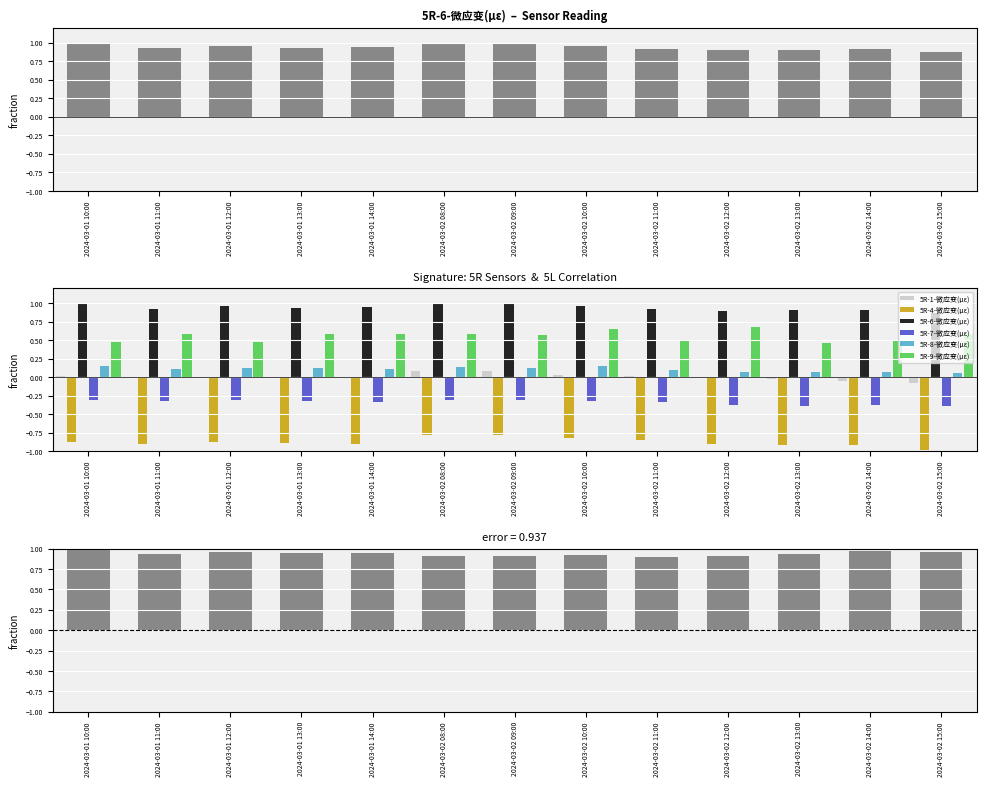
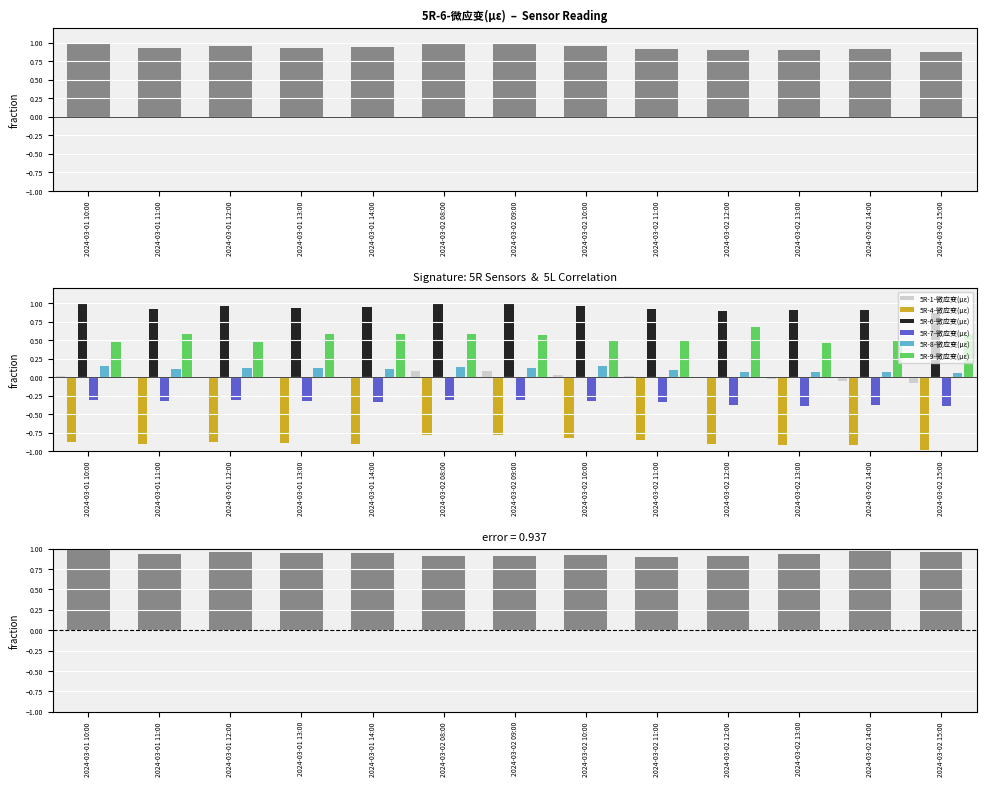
Signature: 5R Sensors & 5L Correlation, 5R-9-微应变(με), 2024-03-02 10:00: 0.6 -> 0.5
